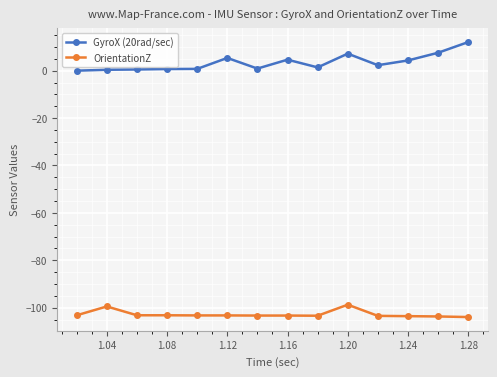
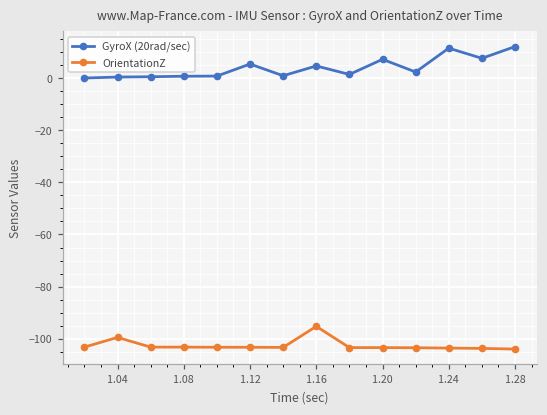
OrientationZ, 1.16: -103 -> -95
OrientationZ, 1.20: -99 -> -103
GyroX (20rad/sec), 1.24: 4 -> 11
